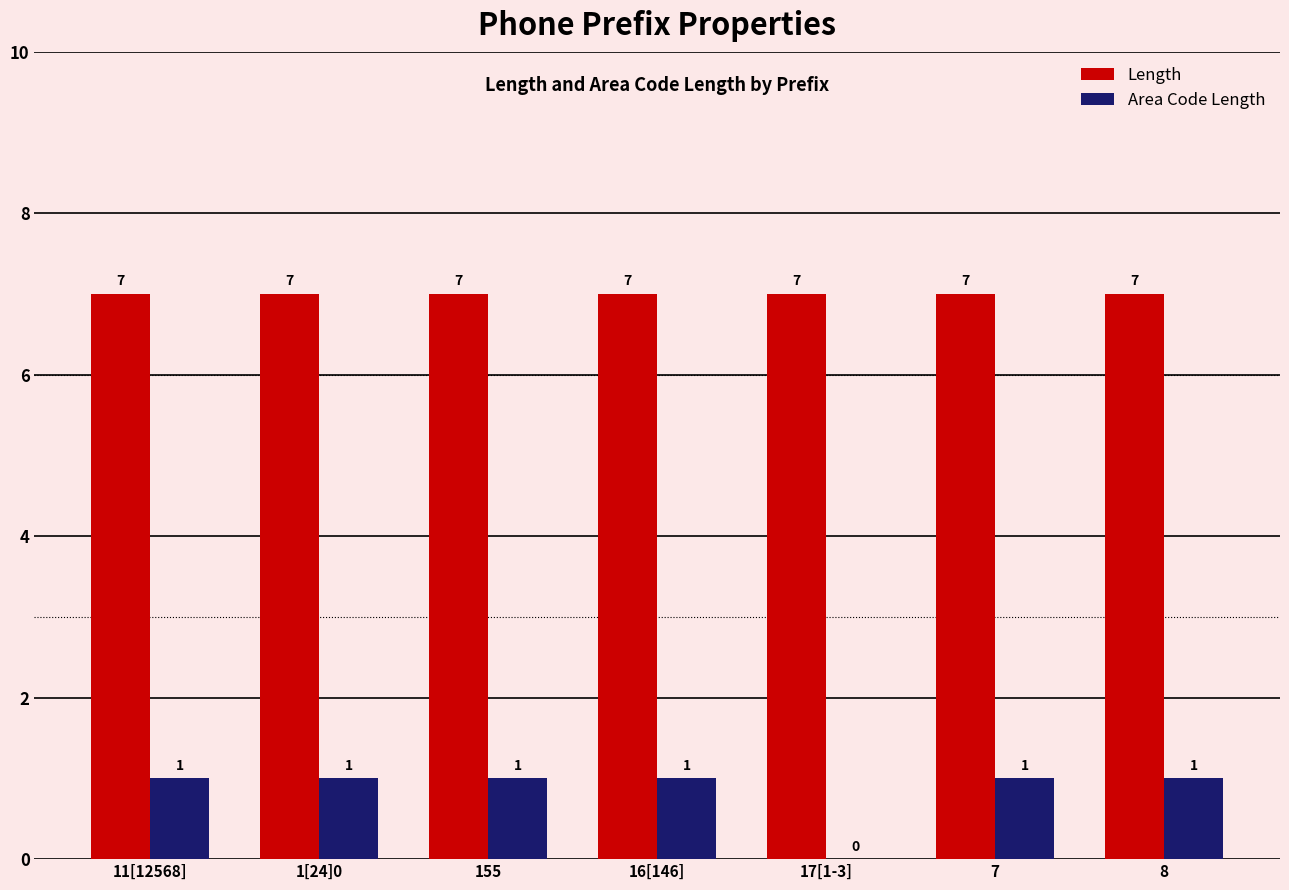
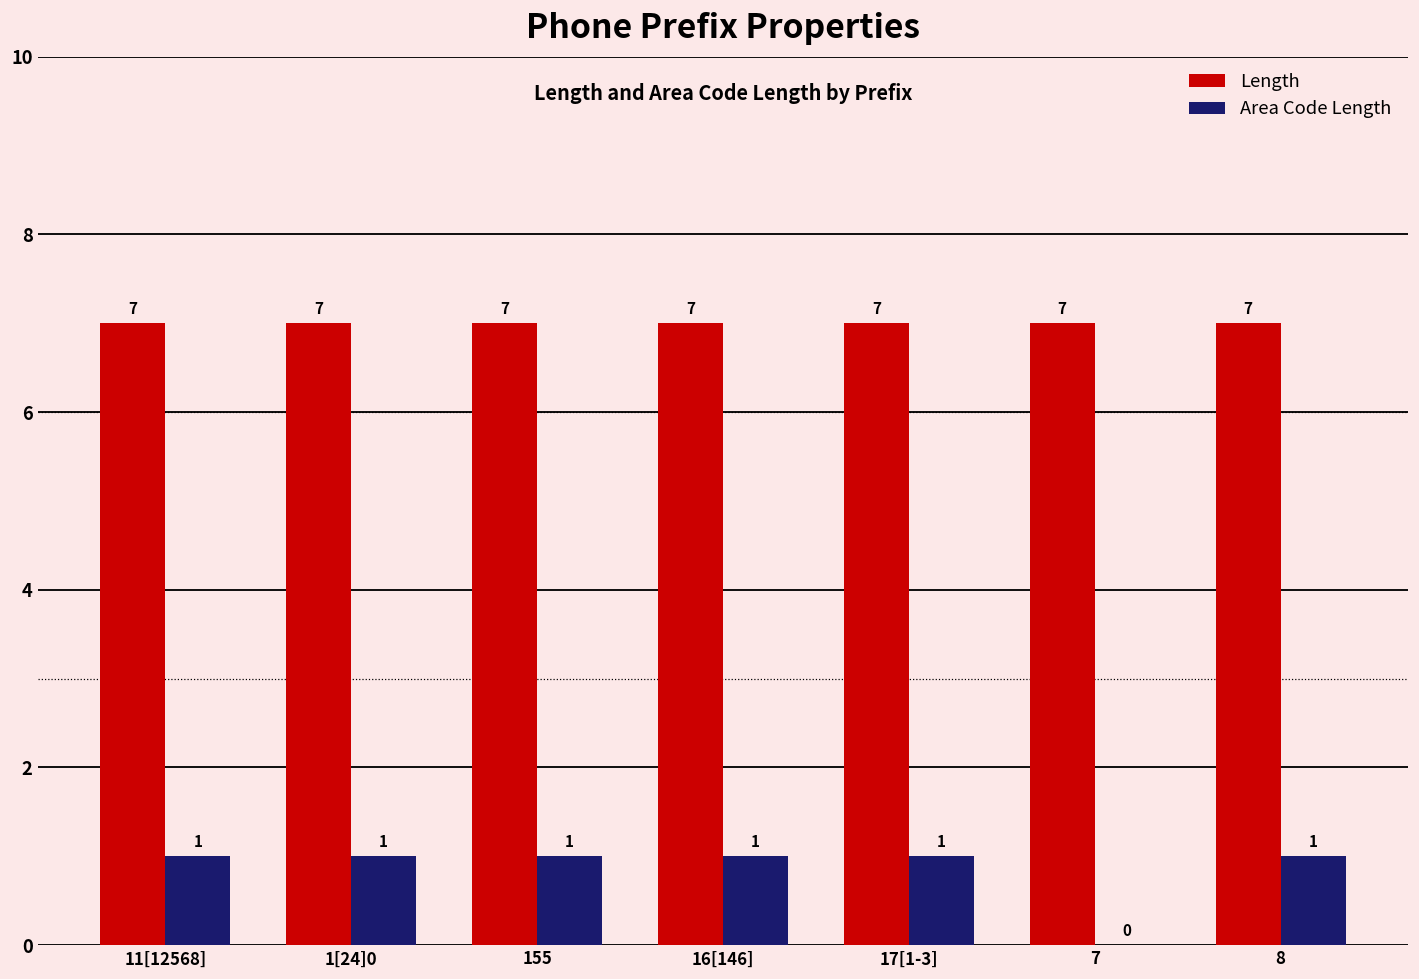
Area Code Length, 17[1-3]: 0 -> 1
Area Code Length, 7: 1 -> 0
